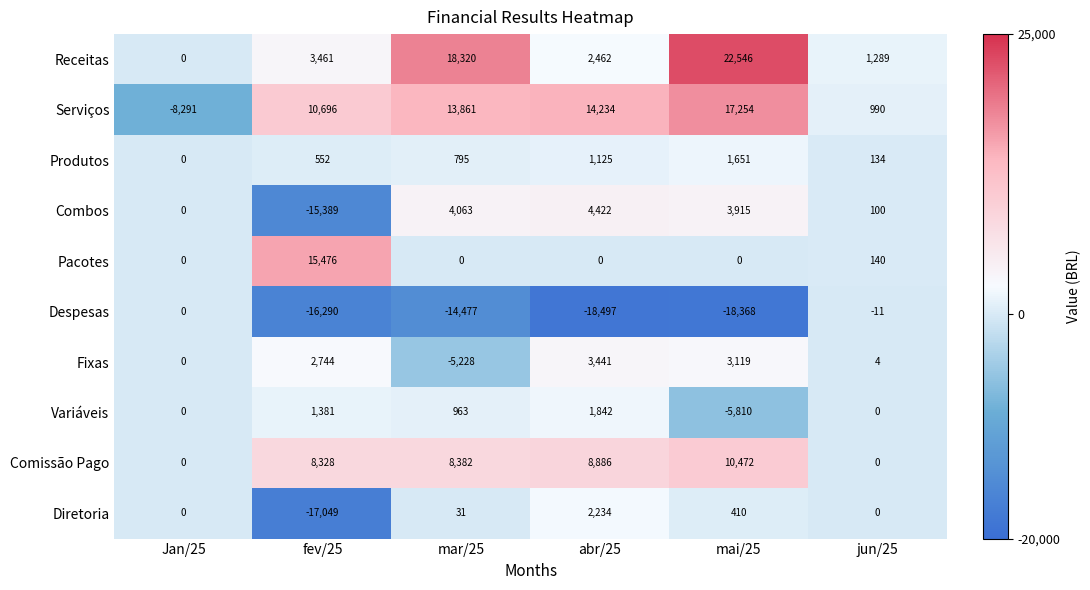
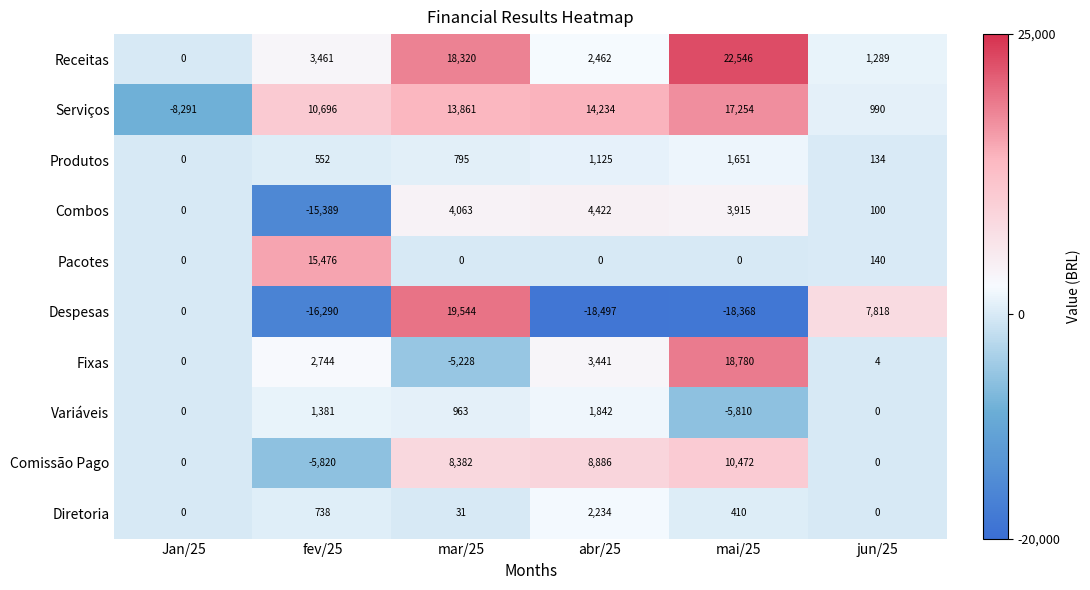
Despesas, mar/25: -14,477 -> 19,544
Despesas, jun/25: -11 -> 7,818
Fixas, mai/25: 3,119 -> 18,780
Comissão Pago, fev/25: 8,328 -> -5,820
Diretoria, fev/25: -17,049 -> 738
